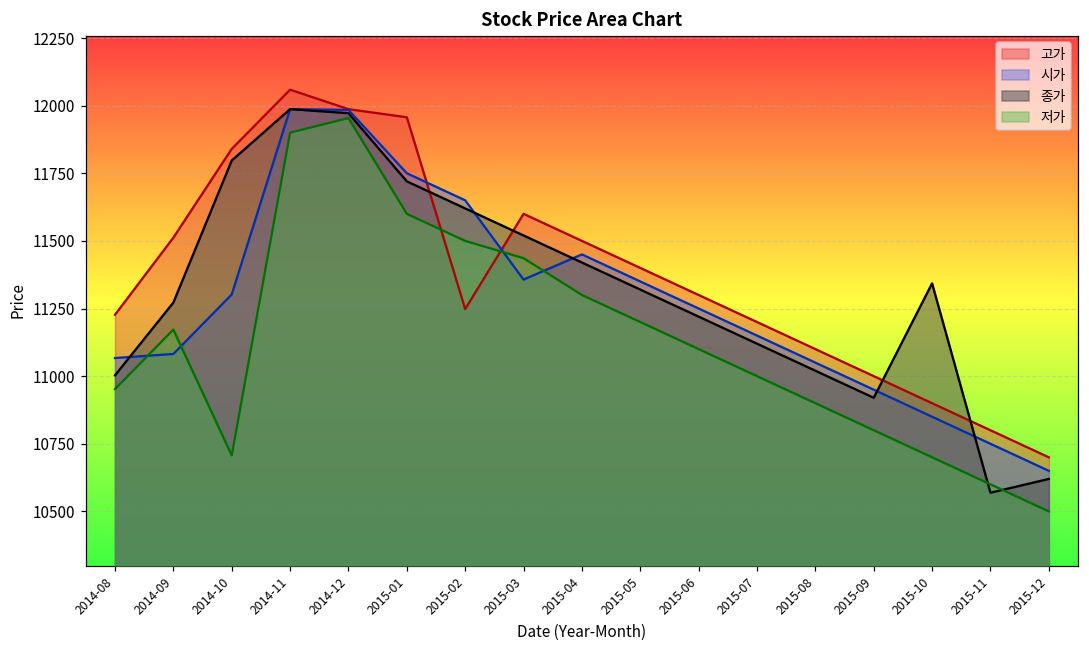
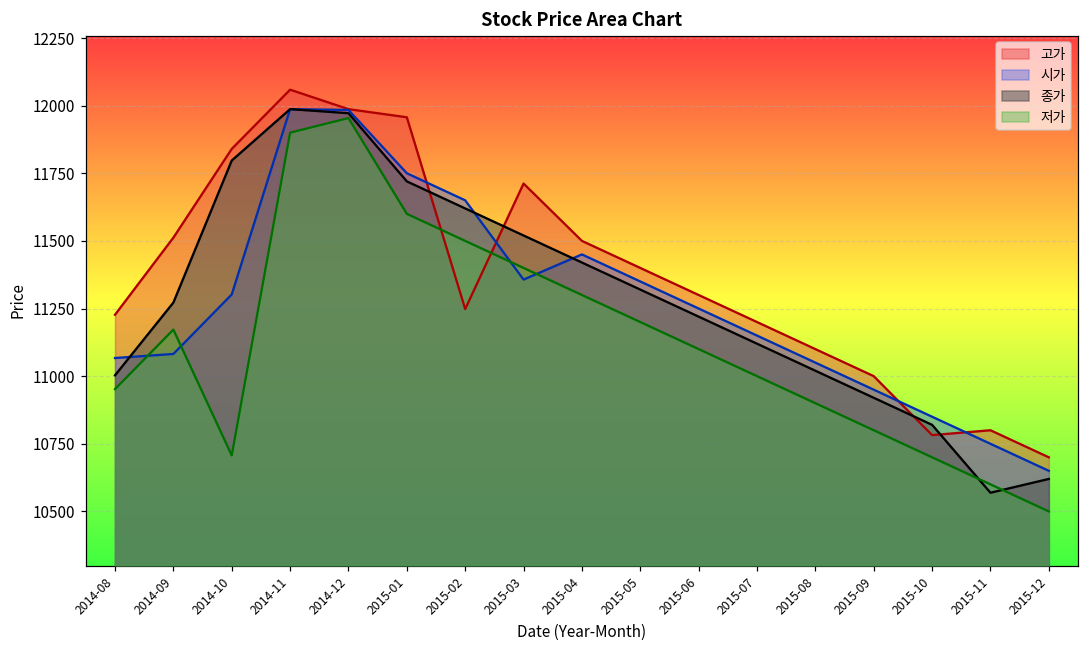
고가, 2015-03: 11600 -> 11710
저가, 2015-03: 11440 -> 11400
고가, 2015-10: 10900 -> 10780
종가, 2015-10: 11340 -> 10820
